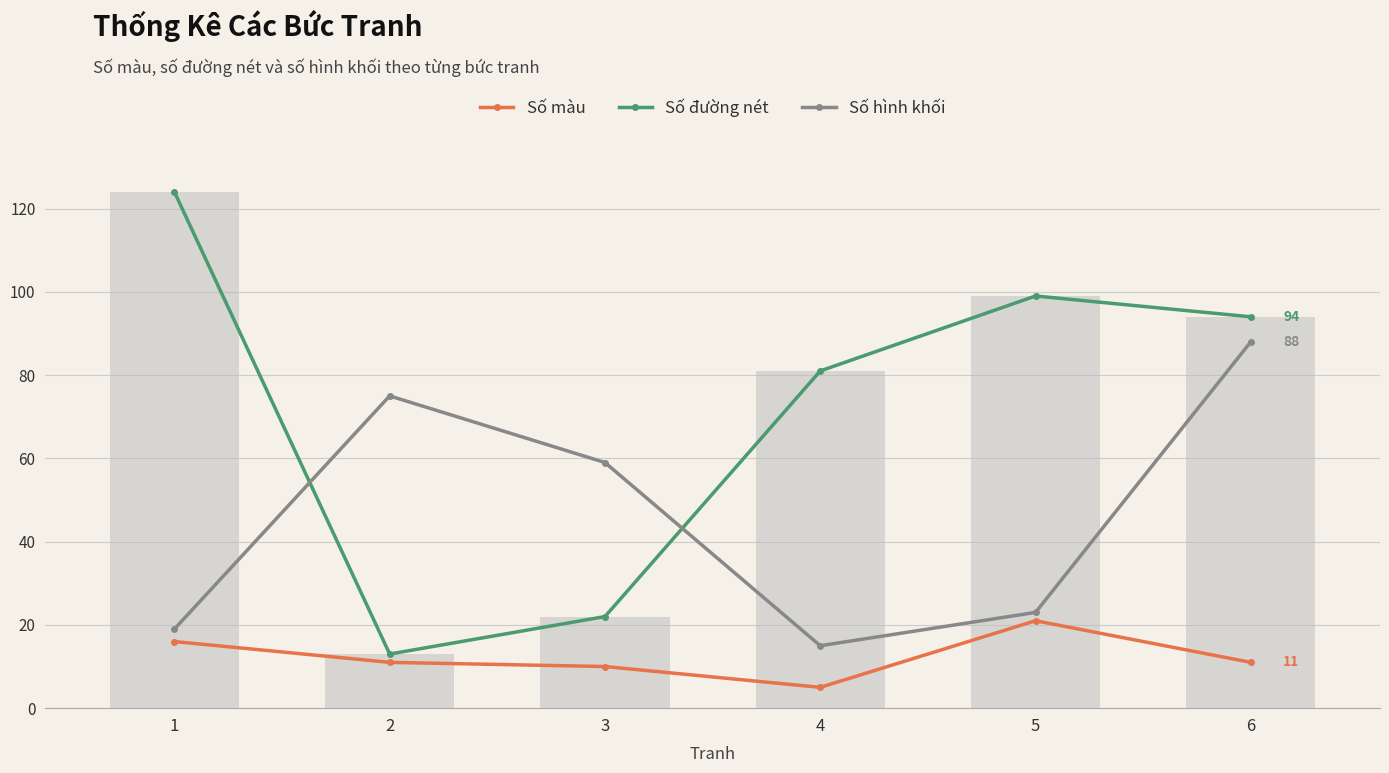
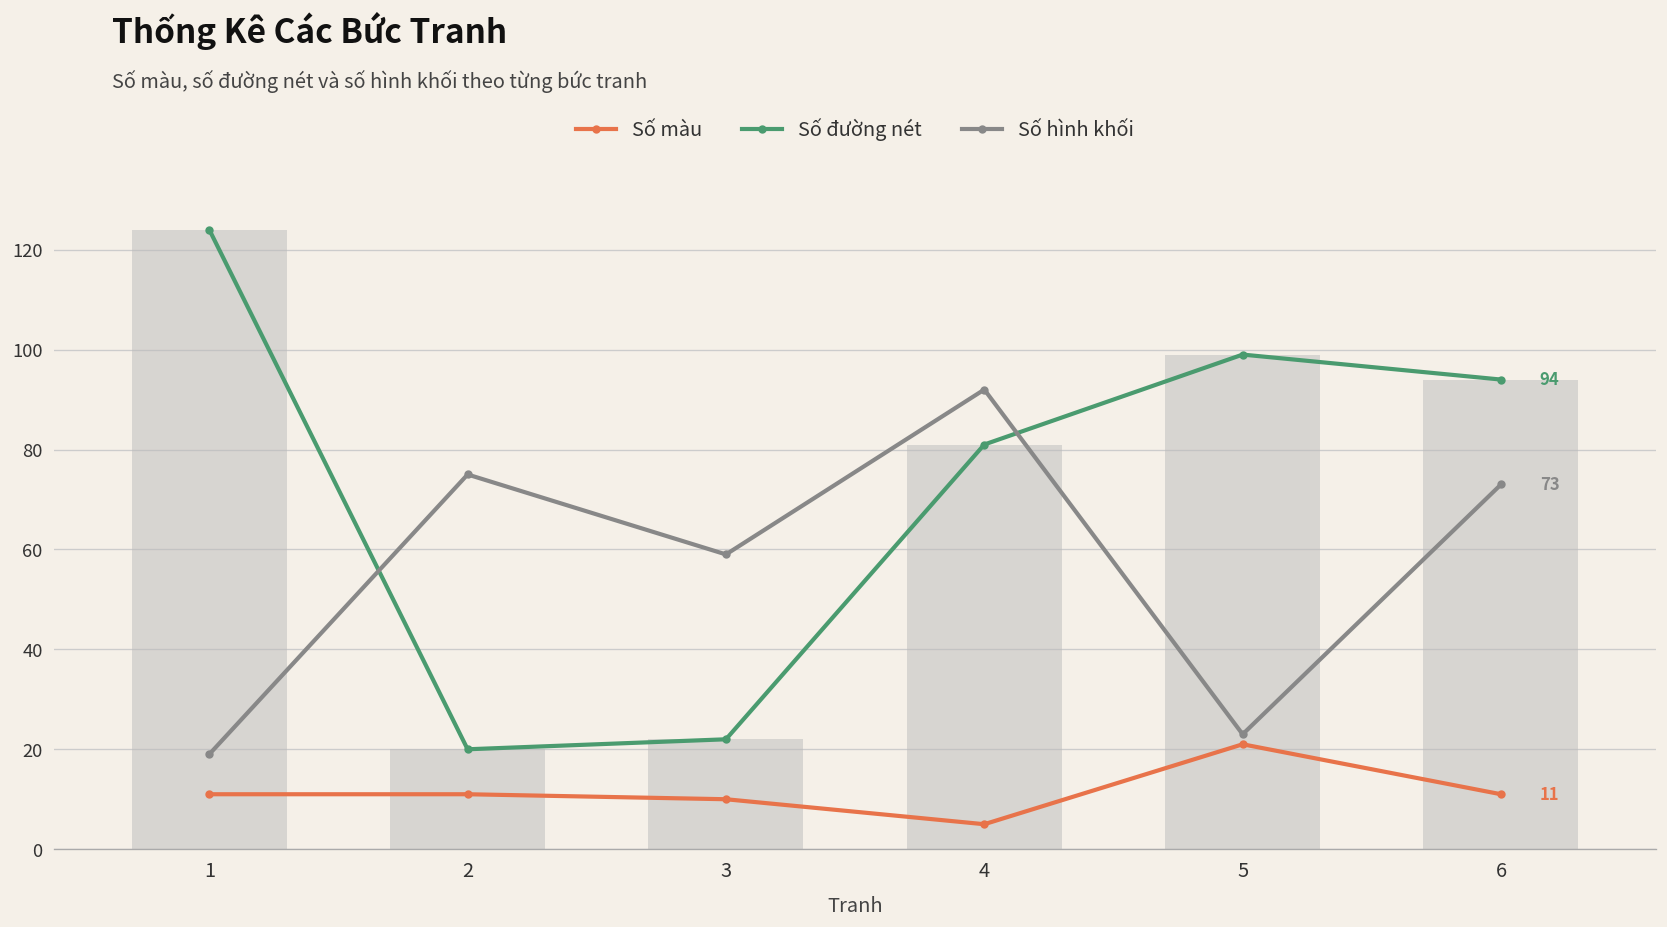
Số màu, 1: 16 -> 11
Số đường nét, 2: 13 -> 20
Số hình khối, 4: 15 -> 92
Số hình khối, 6: 88 -> 73
